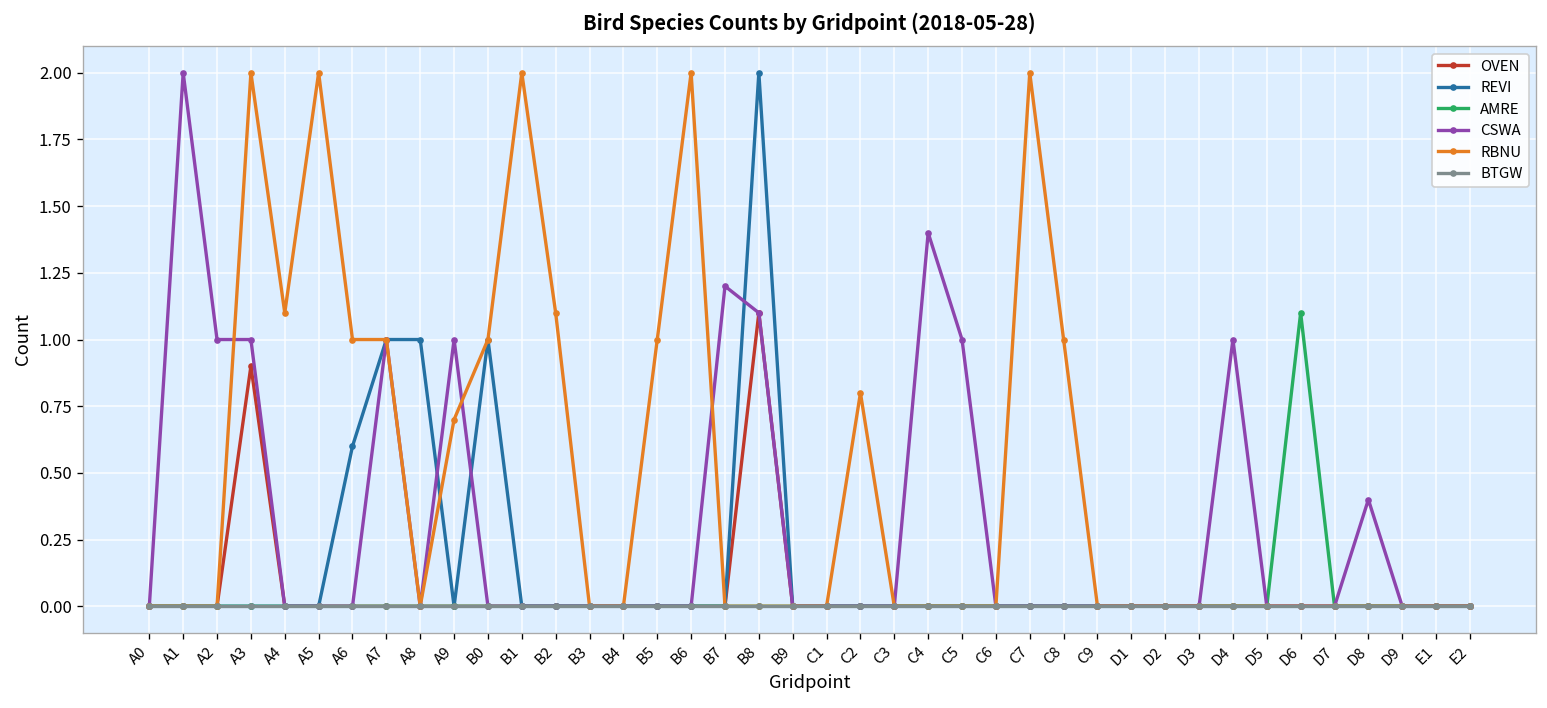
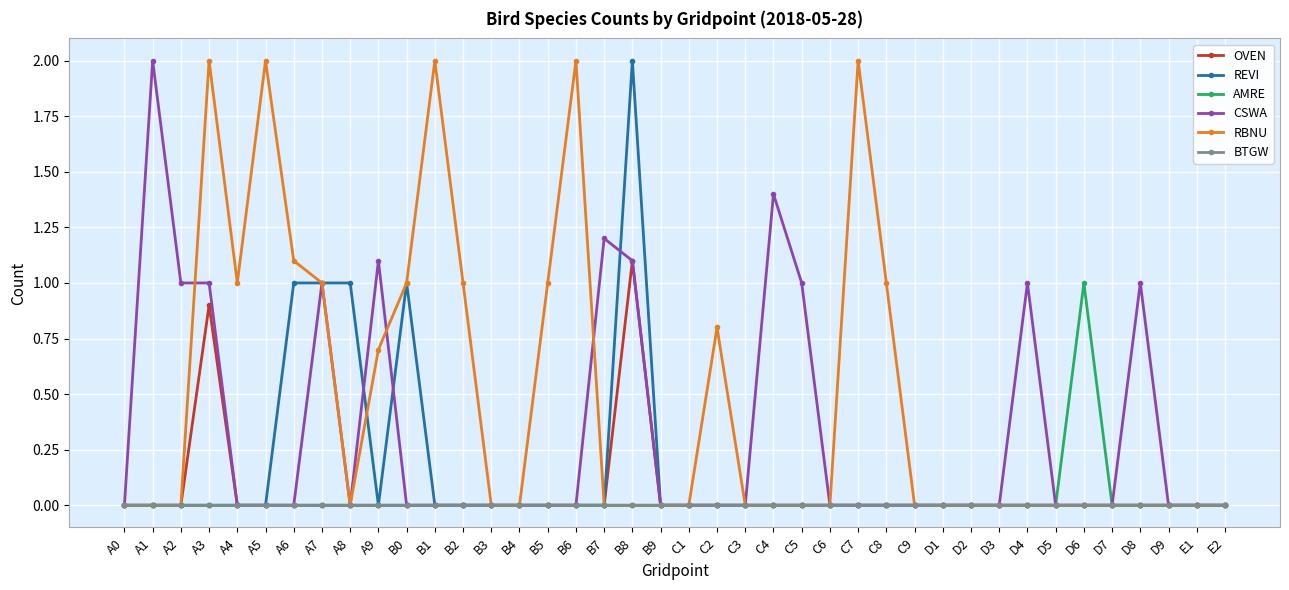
RBNU, A4: 1.1 -> 1.0
REVI, A6: 0.6 -> 1.0
RBNU, A6: 1.0 -> 1.1
CSWA, A9: 1.0 -> 1.1
RBNU, B2: 1.1 -> 1.0
AMRE, D6: 1.1 -> 1.0
CSWA, D8: 0.4 -> 1.0
